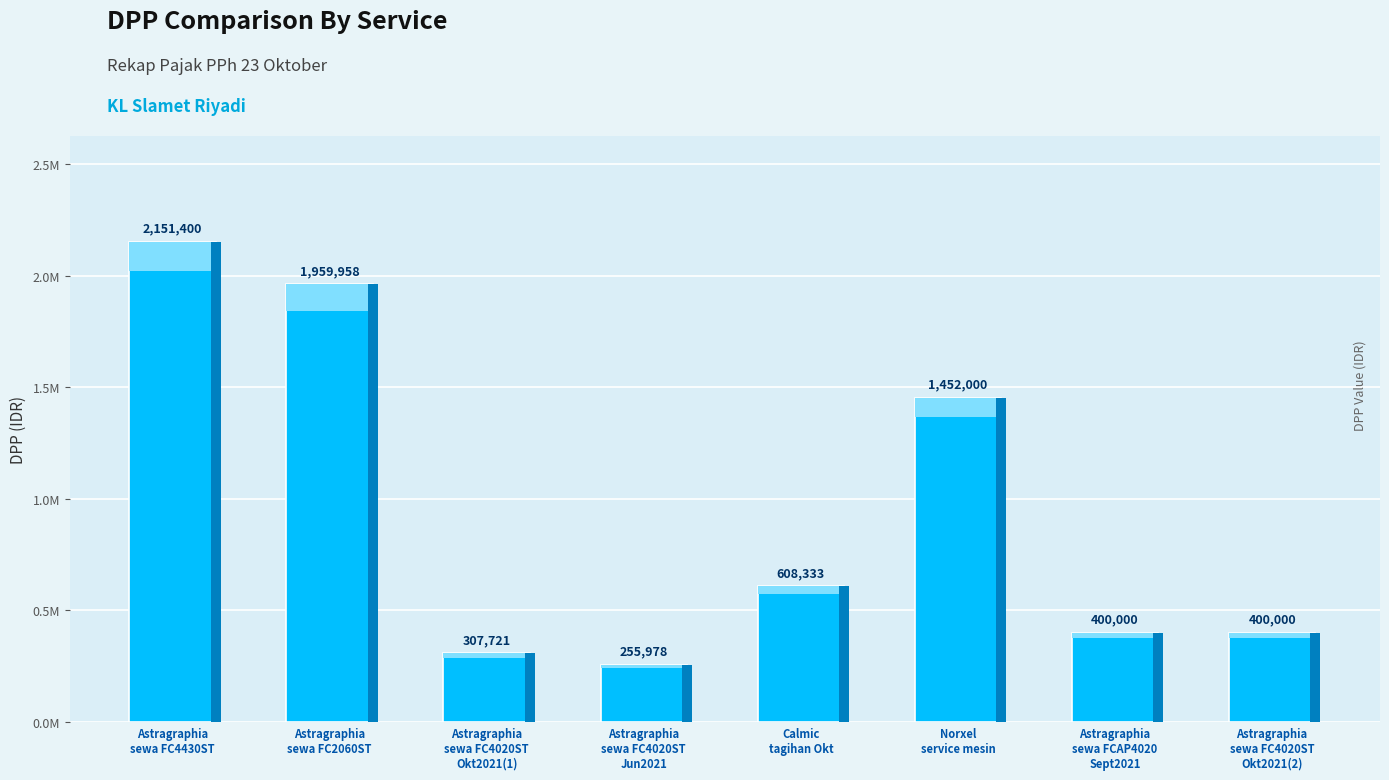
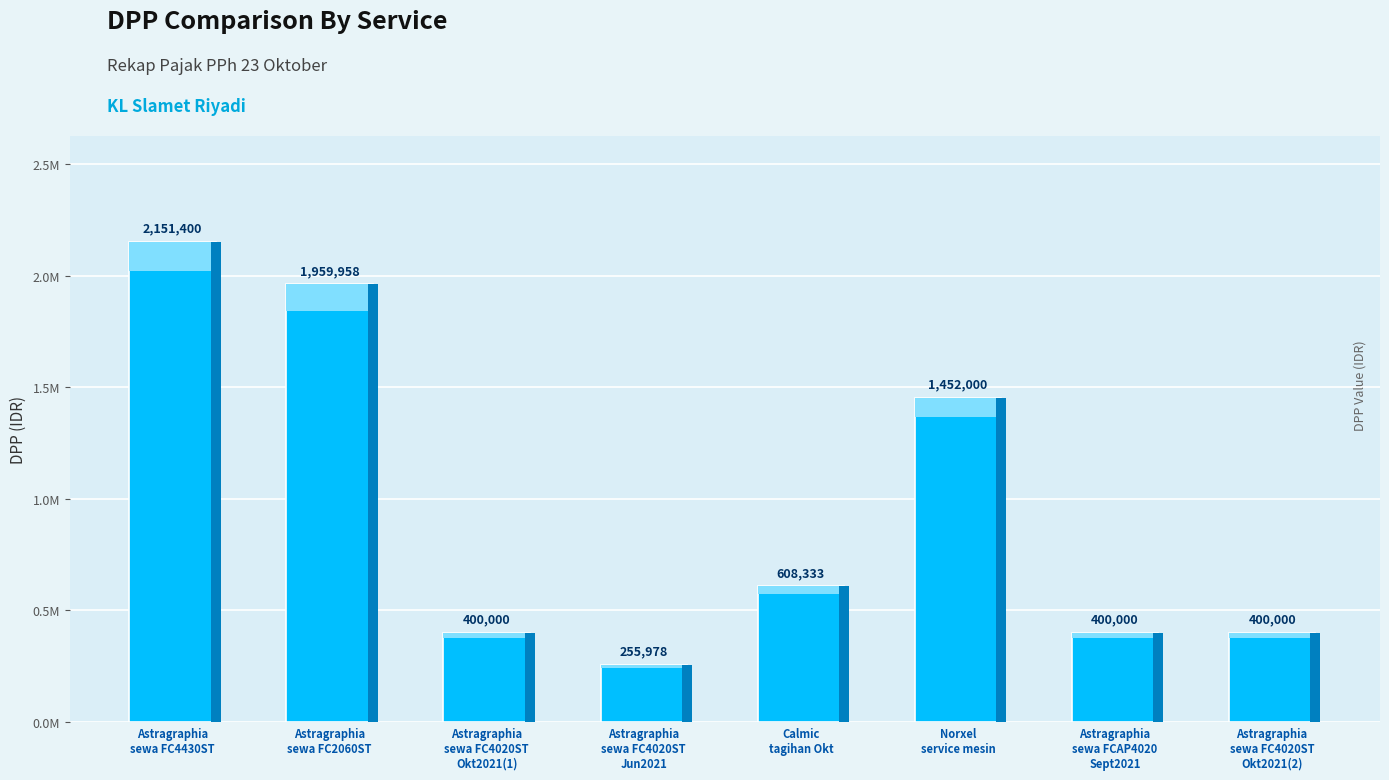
Astragraphia sewa FC4020ST Okt2021(1): 307,721 -> 400,000
